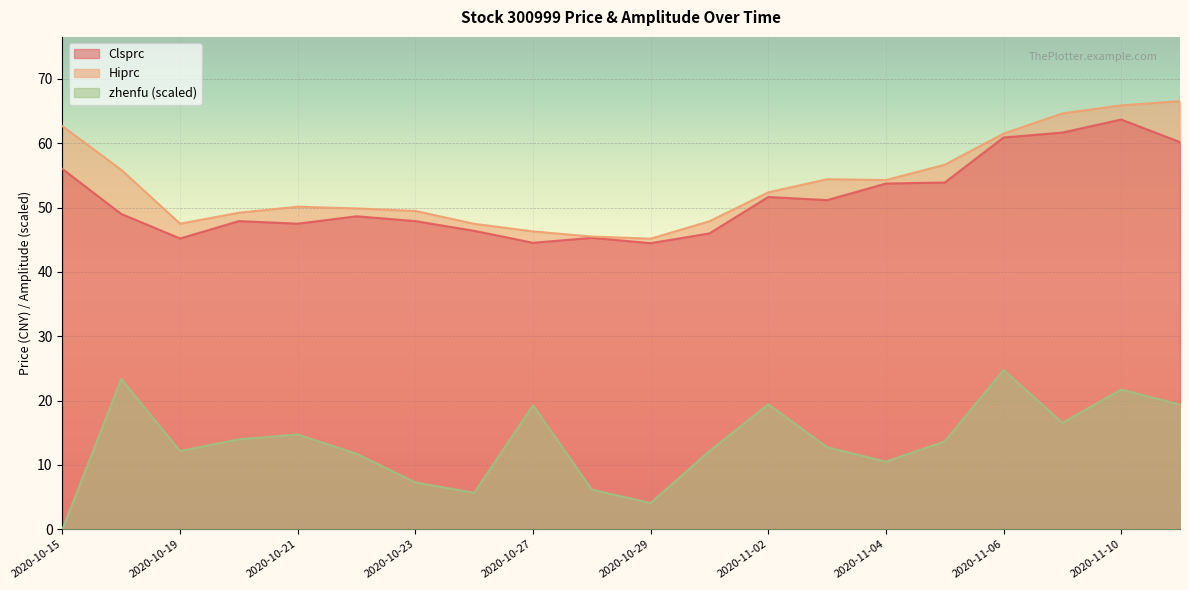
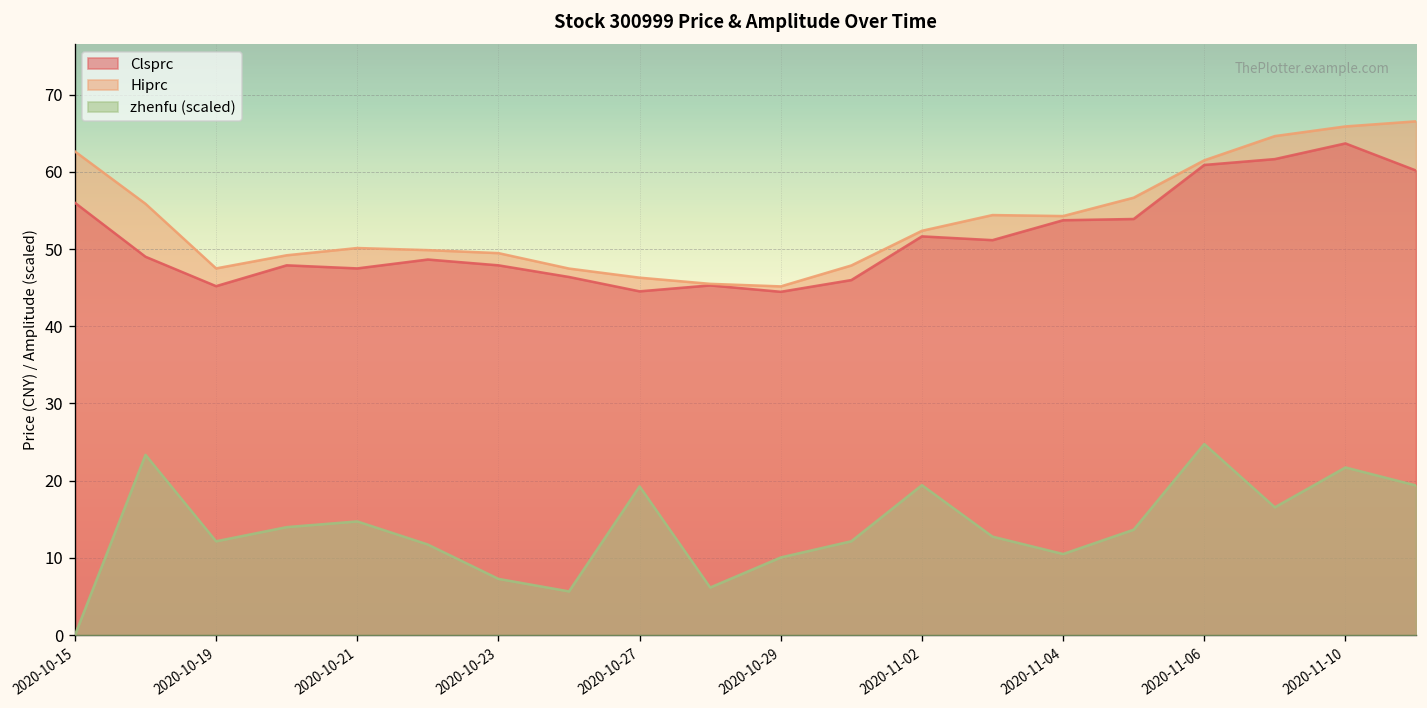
zhenfu (scaled), 2020-10-29: 4 -> 10
